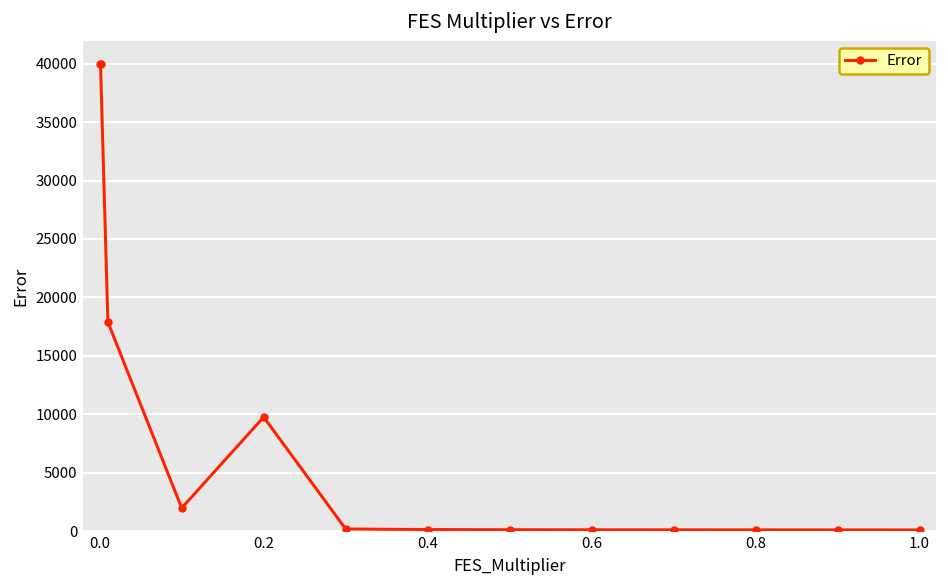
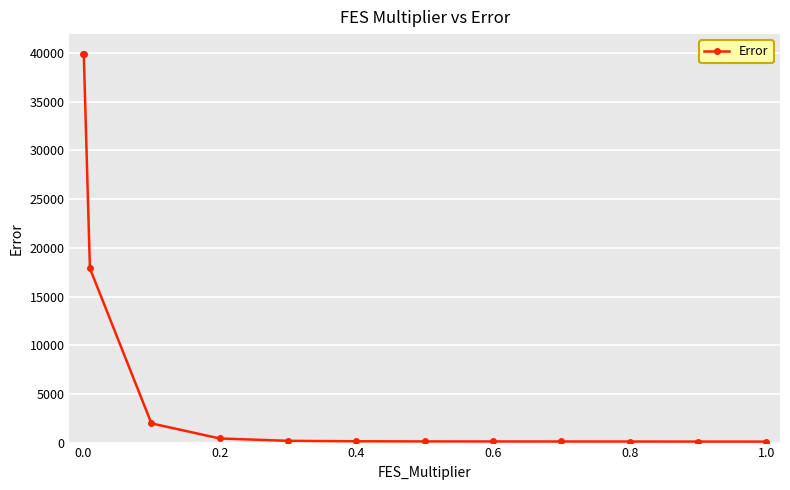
0.2: 10000 -> 0
